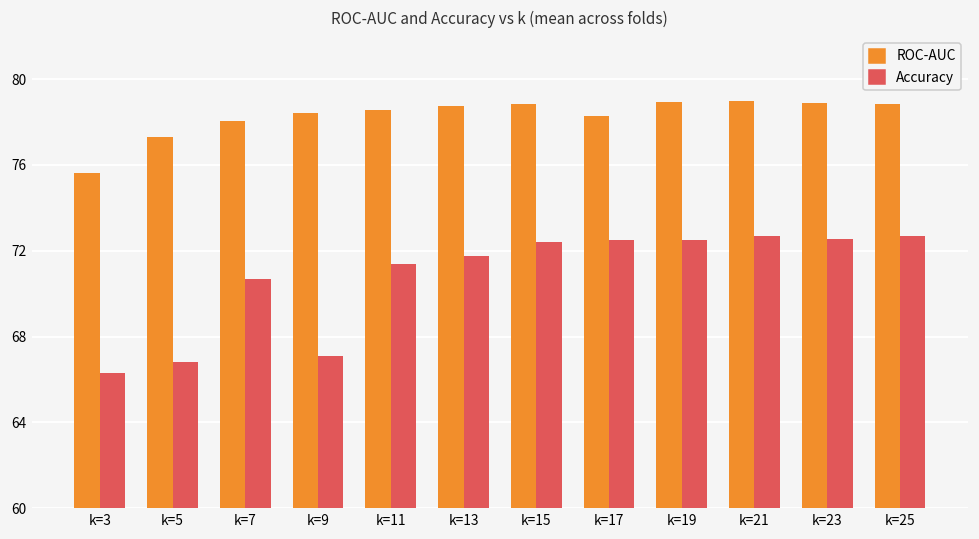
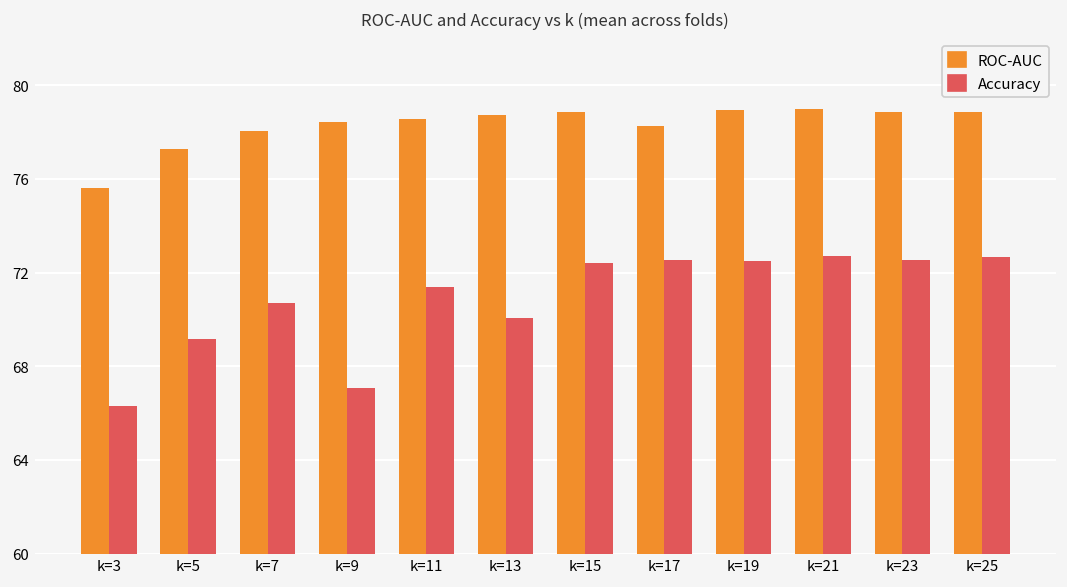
Accuracy, k=5: 66.8 -> 69.1
Accuracy, k=13: 71.8 -> 70.1
